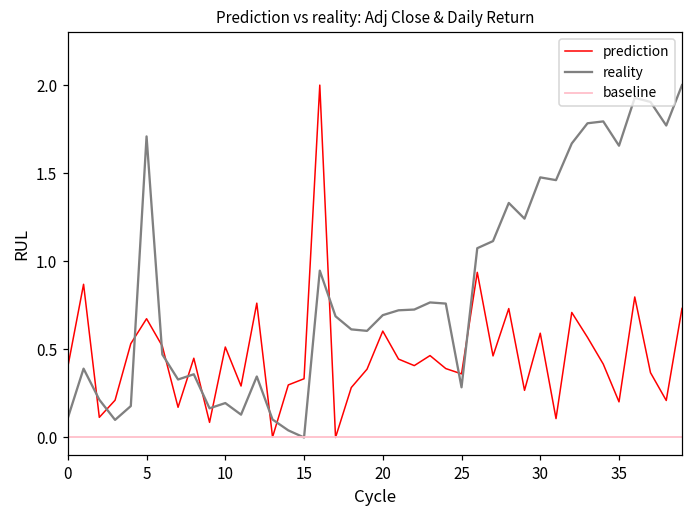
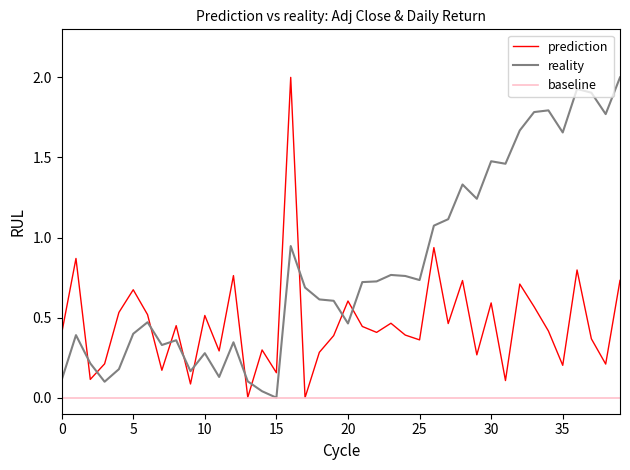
reality, 5: 1.71 -> 0.40
reality, 10: 0.20 -> 0.28
prediction, 15: 0.33 -> 0.16
reality, 20: 0.69 -> 0.46
reality, 25: 0.28 -> 0.73
